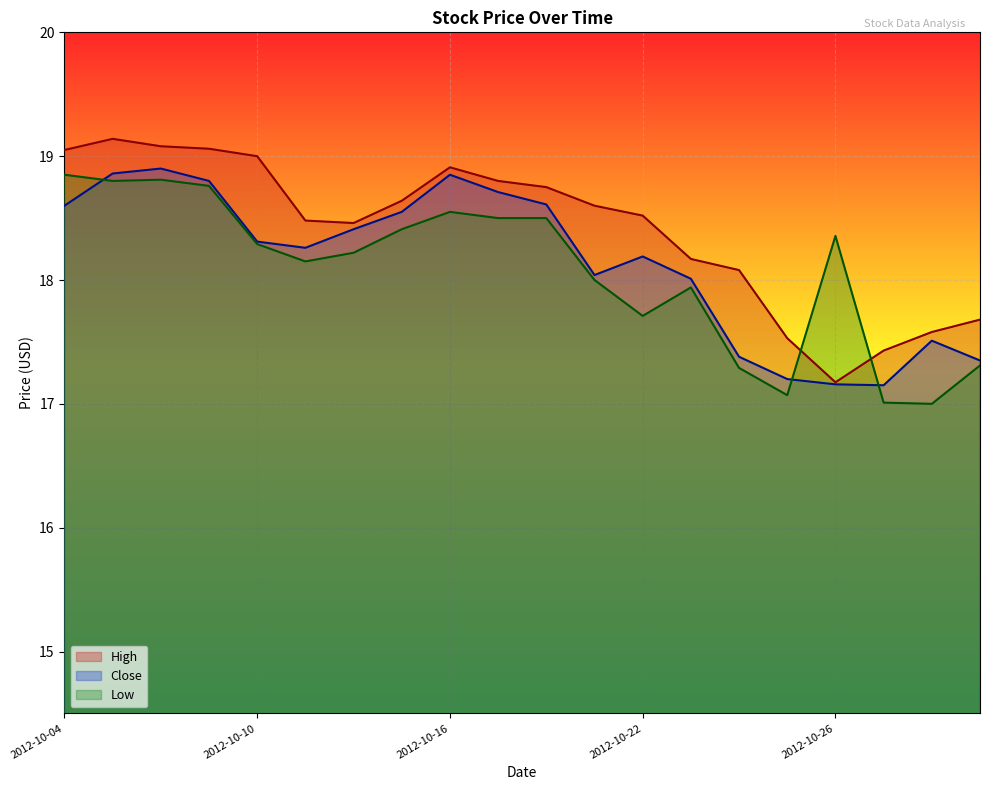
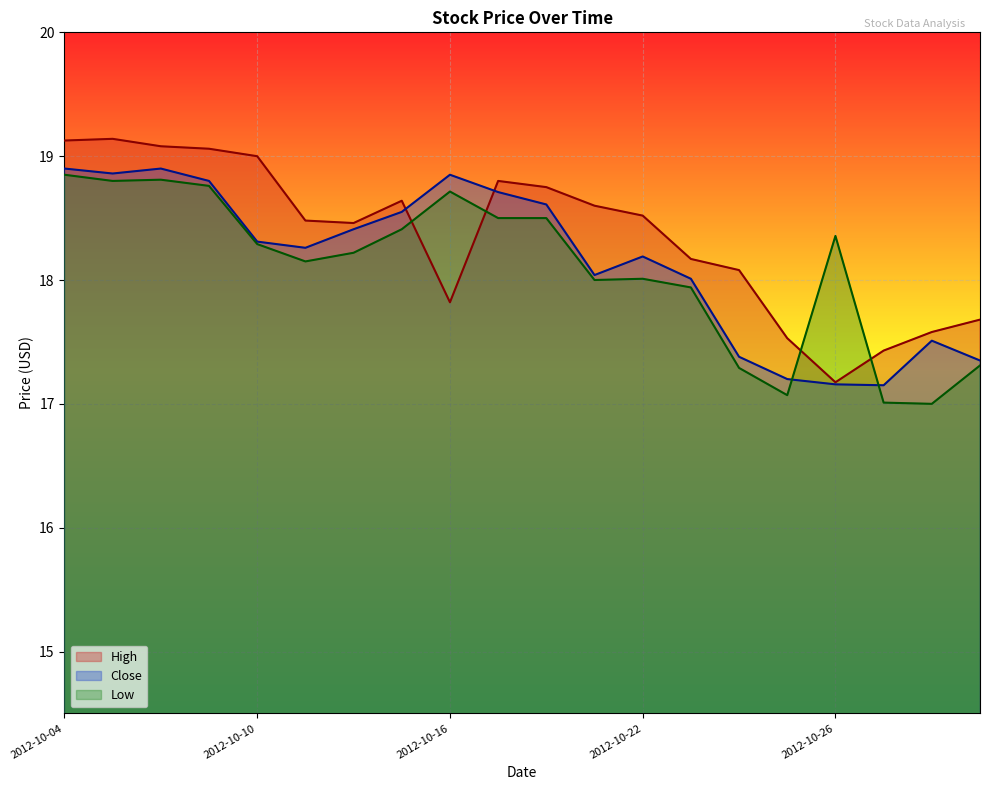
High, 2012-10-04: 19.05 -> 19.13
Close, 2012-10-04: 18.6 -> 18.9
High, 2012-10-16: 18.91 -> 17.82
Low, 2012-10-16: 18.55 -> 18.71
Low, 2012-10-22: 17.71 -> 18.01
